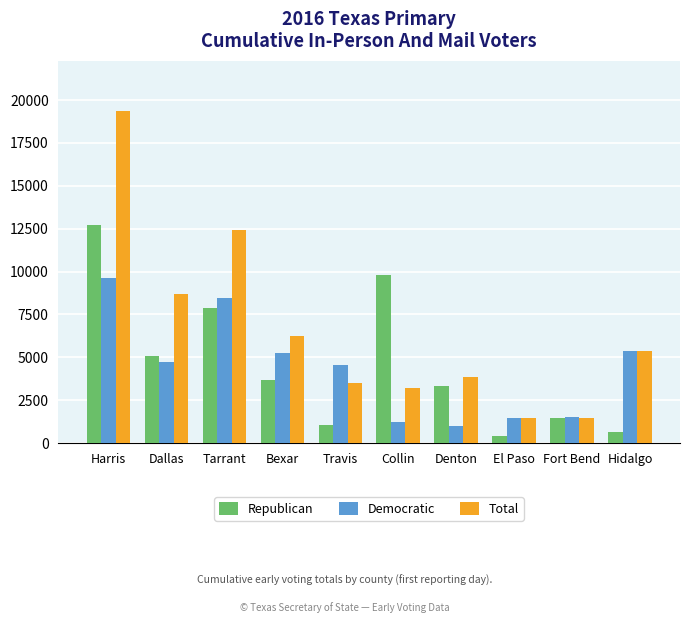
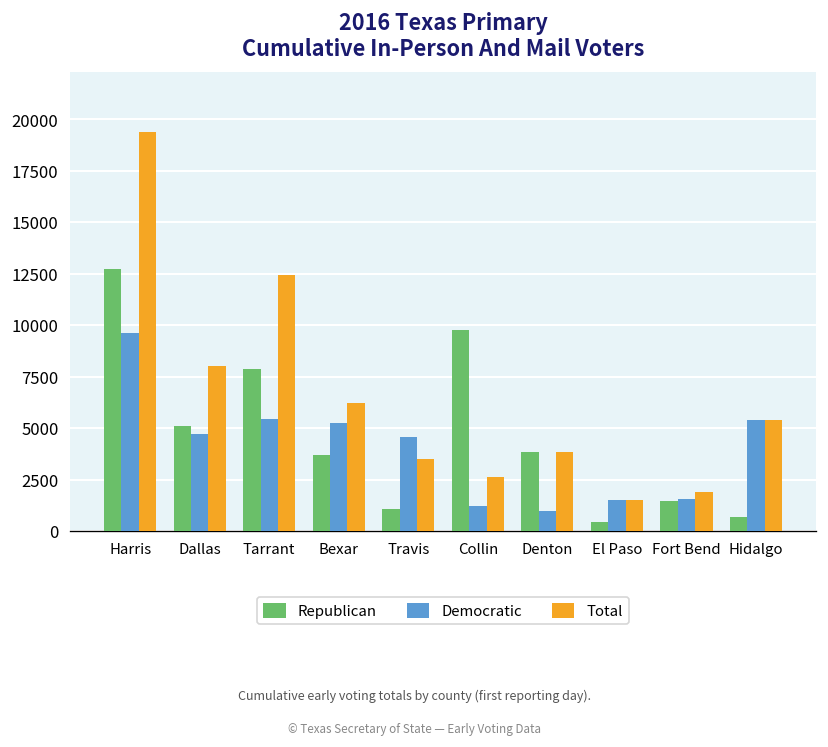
Total, Dallas: 8700 -> 8000
Democratic, Tarrant: 8500 -> 5400
Total, Collin: 3200 -> 2600
Republican, Denton: 3300 -> 3800
Total, Fort Bend: 1400 -> 1900
